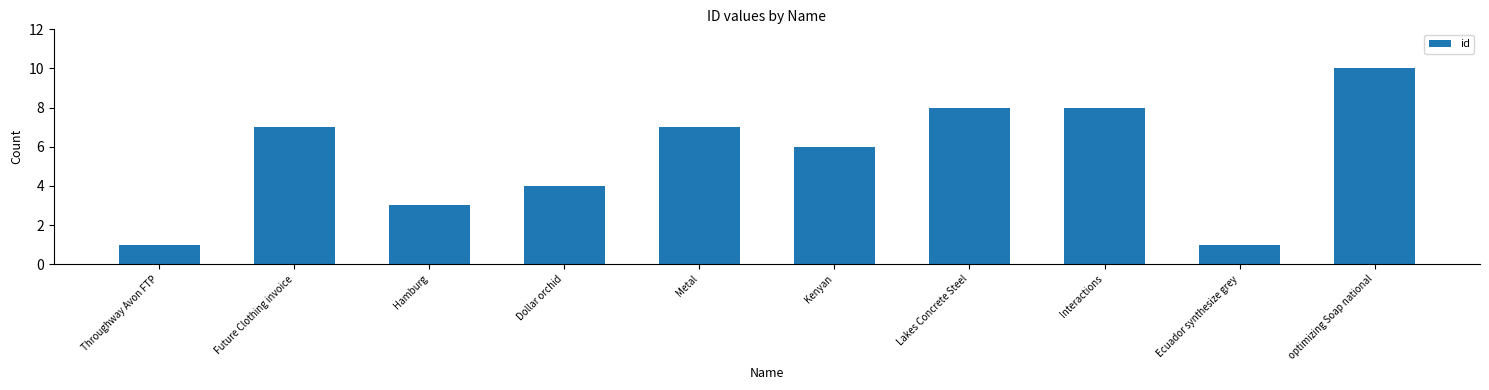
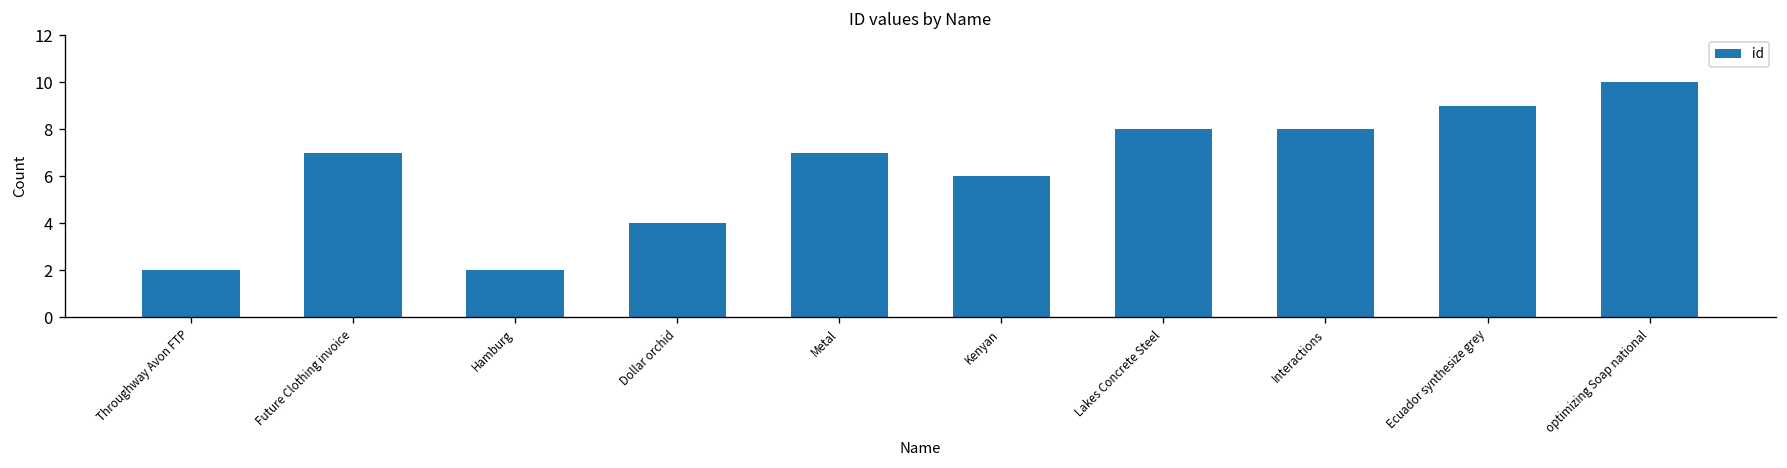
Throughway Avon FTP: 1 -> 2
Hamburg: 3 -> 2
Ecuador synthesize grey: 1 -> 9
